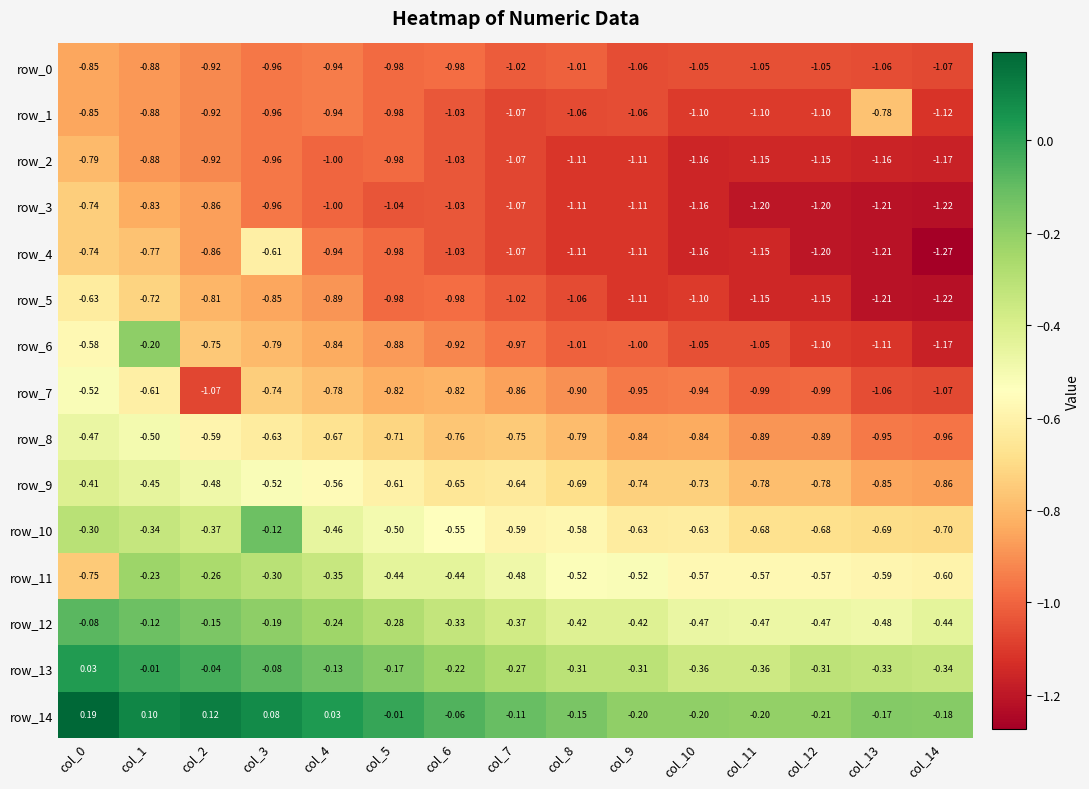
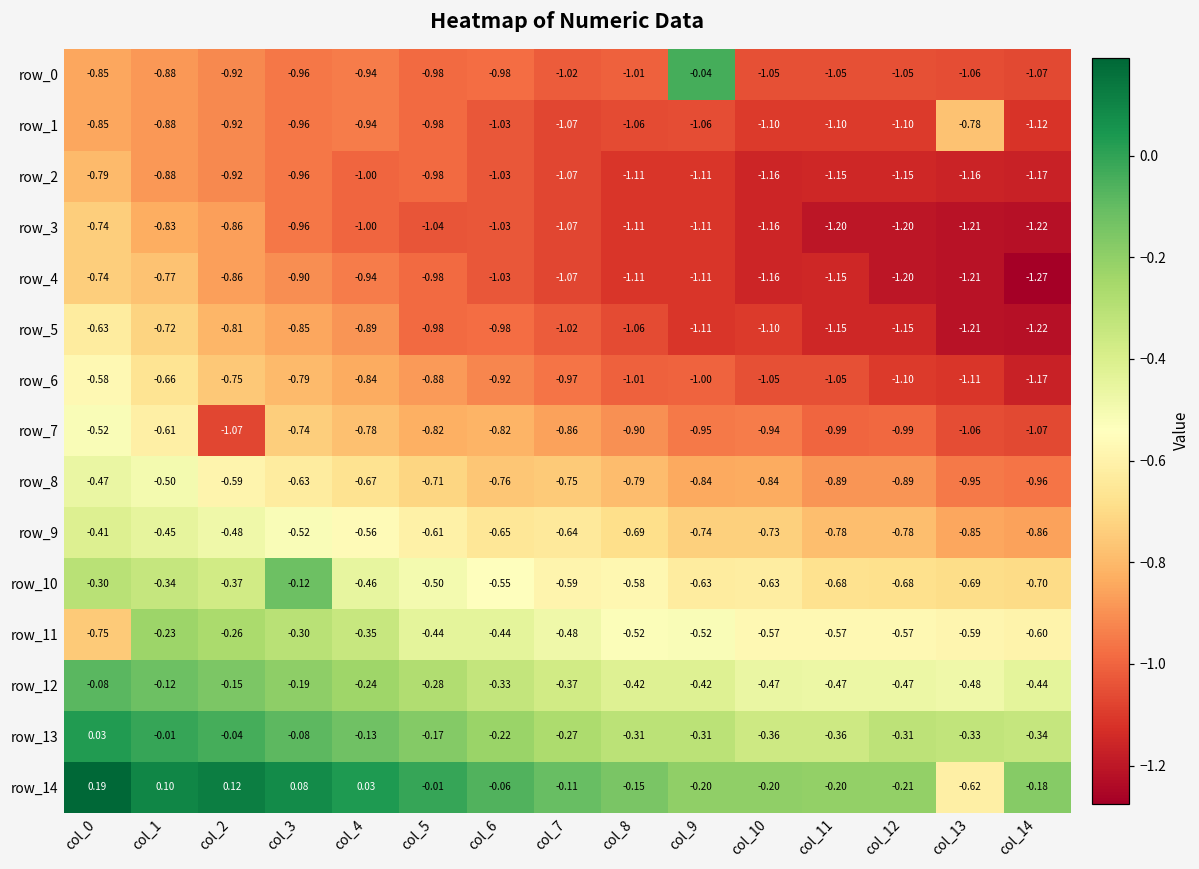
row_0, col_9: -1.06 -> -0.04
row_4, col_3: -0.61 -> -0.90
row_6, col_1: -0.20 -> -0.66
row_14, col_13: -0.17 -> -0.62
